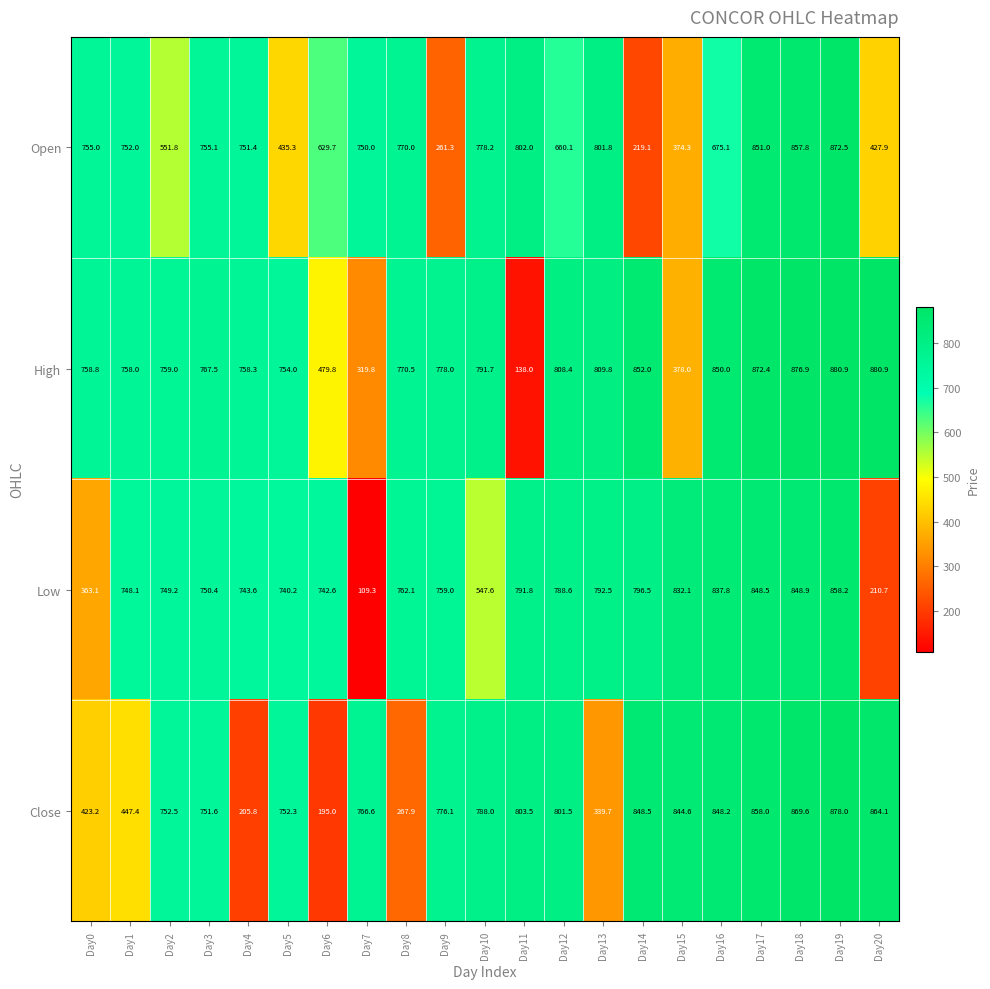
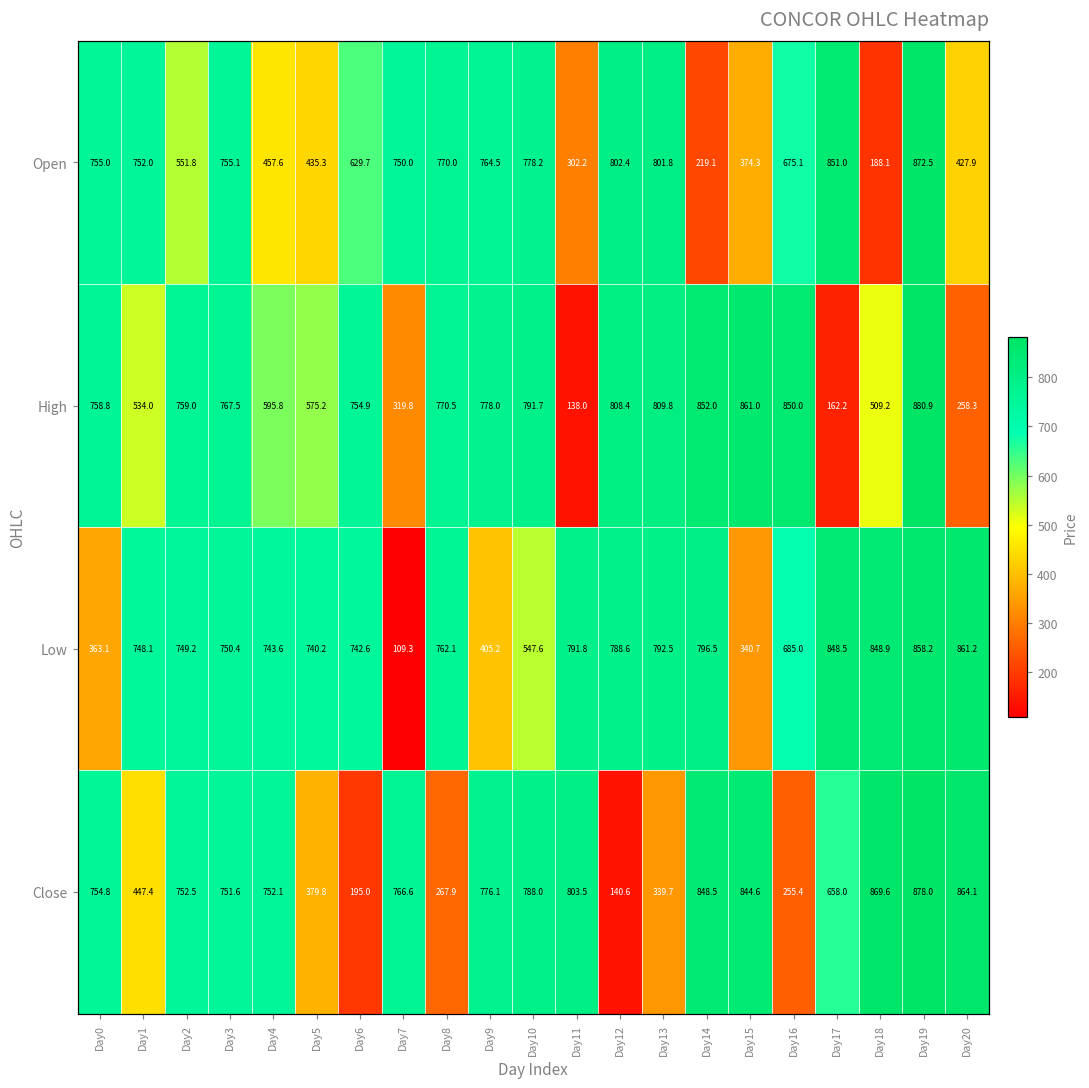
Open, Day4: 751.4 -> 457.6
Open, Day9: 261.3 -> 764.5
Open, Day11: 802.0 -> 302.2
Open, Day12: 660.1 -> 802.4
Open, Day18: 857.8 -> 188.1
High, Day1: 758.0 -> 534.0
High, Day4: 758.3 -> 595.8
High, Day5: 754.0 -> 575.2
High, Day6: 479.8 -> 754.9
High, Day15: 378.0 -> 861.0
High, Day17: 872.4 -> 162.2
High, Day18: 876.9 -> 509.2
High, Day20: 880.9 -> 258.3
Low, Day9: 759.0 -> 405.2
Low, Day15: 832.1 -> 340.7
Low, Day16: 837.8 -> 685.0
Low, Day20: 210.7 -> 861.2
Close, Day0: 423.2 -> 754.8
Close, Day4: 205.8 -> 752.1
Close, Day5: 752.3 -> 379.8
Close, Day12: 801.5 -> 140.6
Close, Day16: 848.2 -> 255.4
Close, Day17: 858.0 -> 658.0
